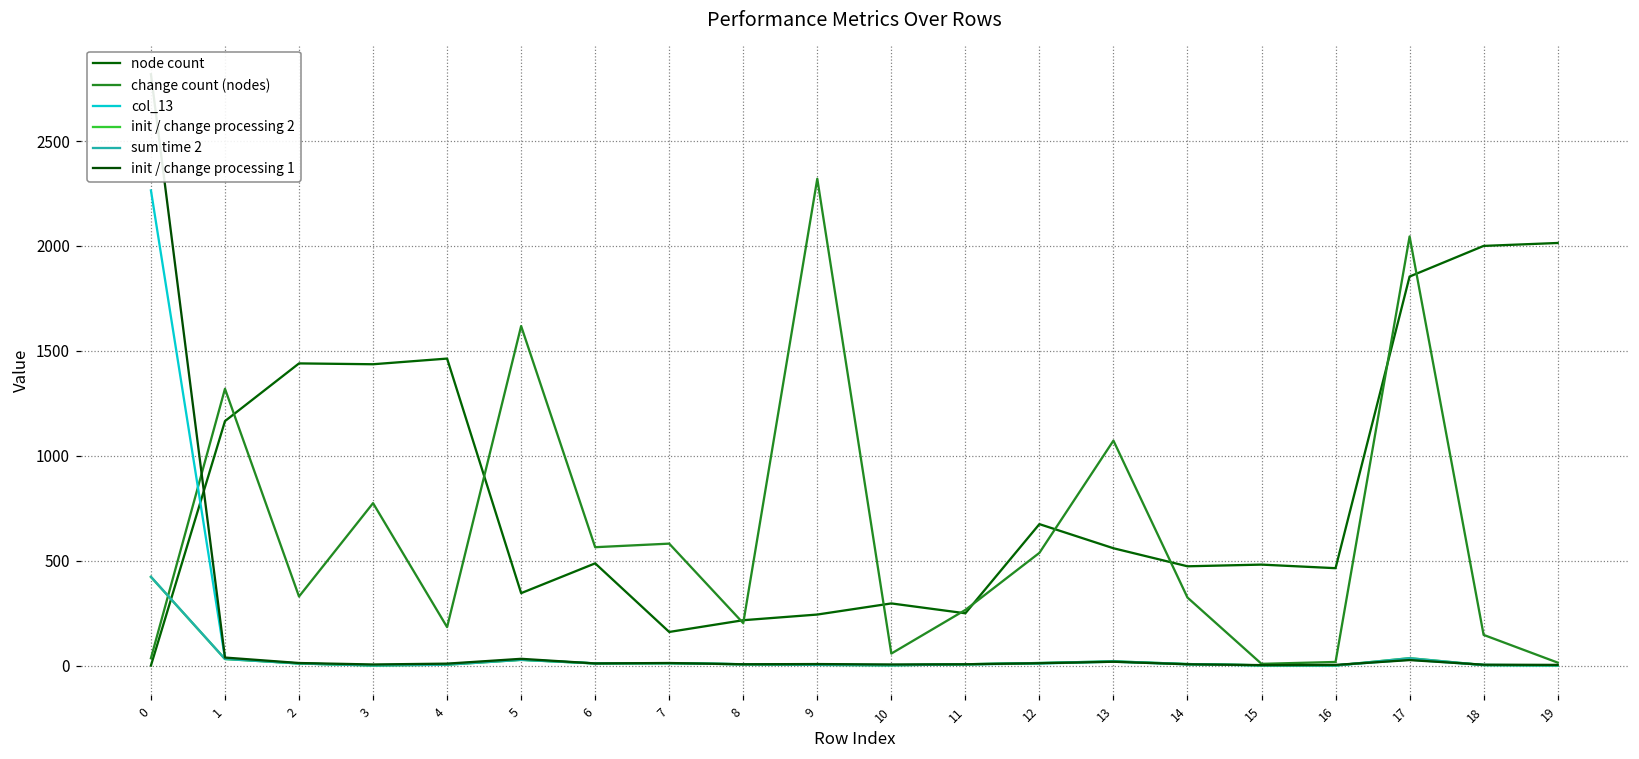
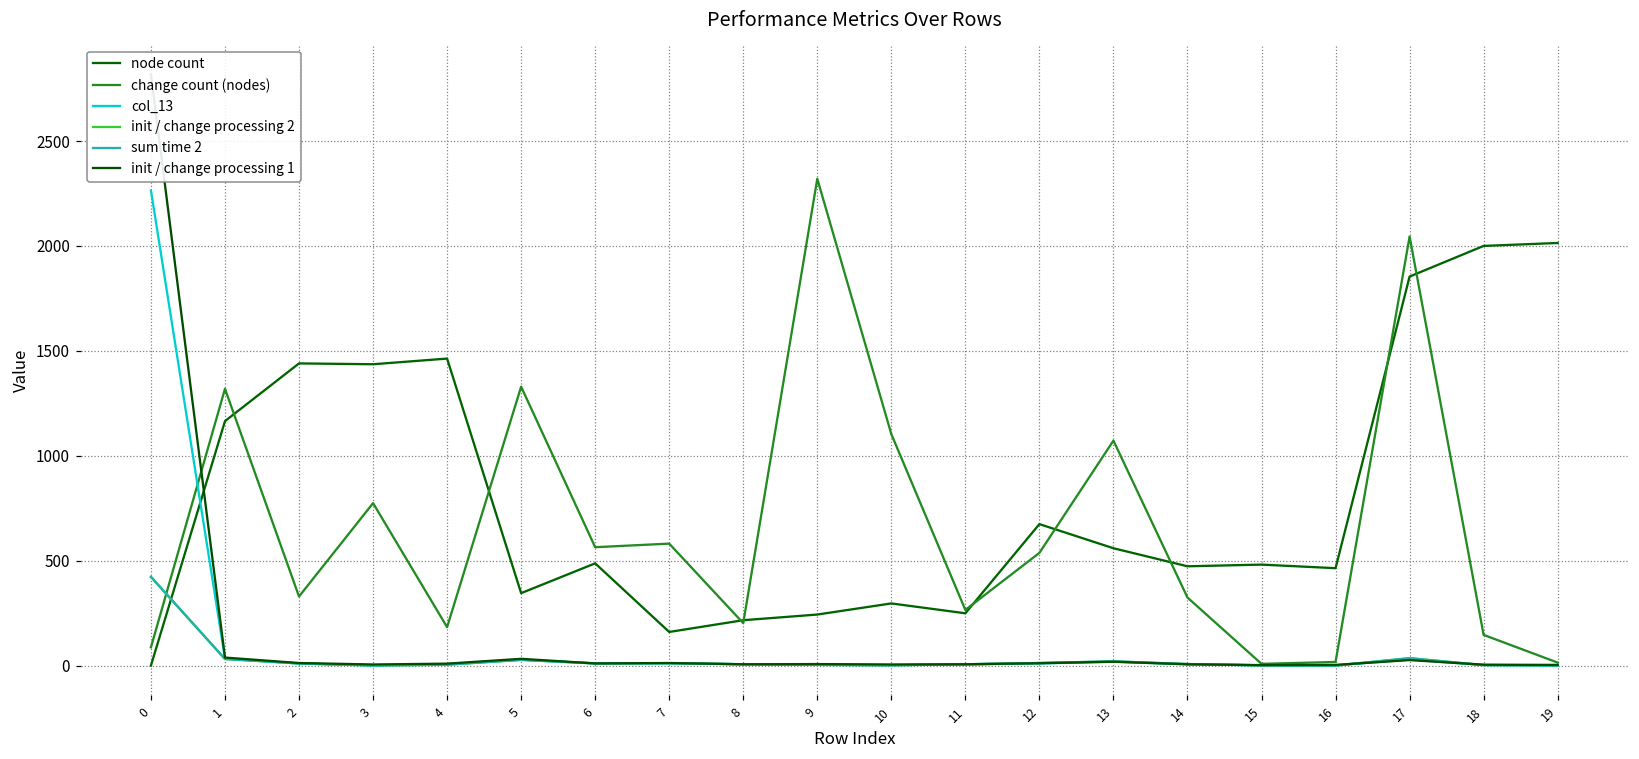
change count (nodes), 0: 40 -> 90
change count (nodes), 5: 1620 -> 1330
change count (nodes), 10: 60 -> 1100
